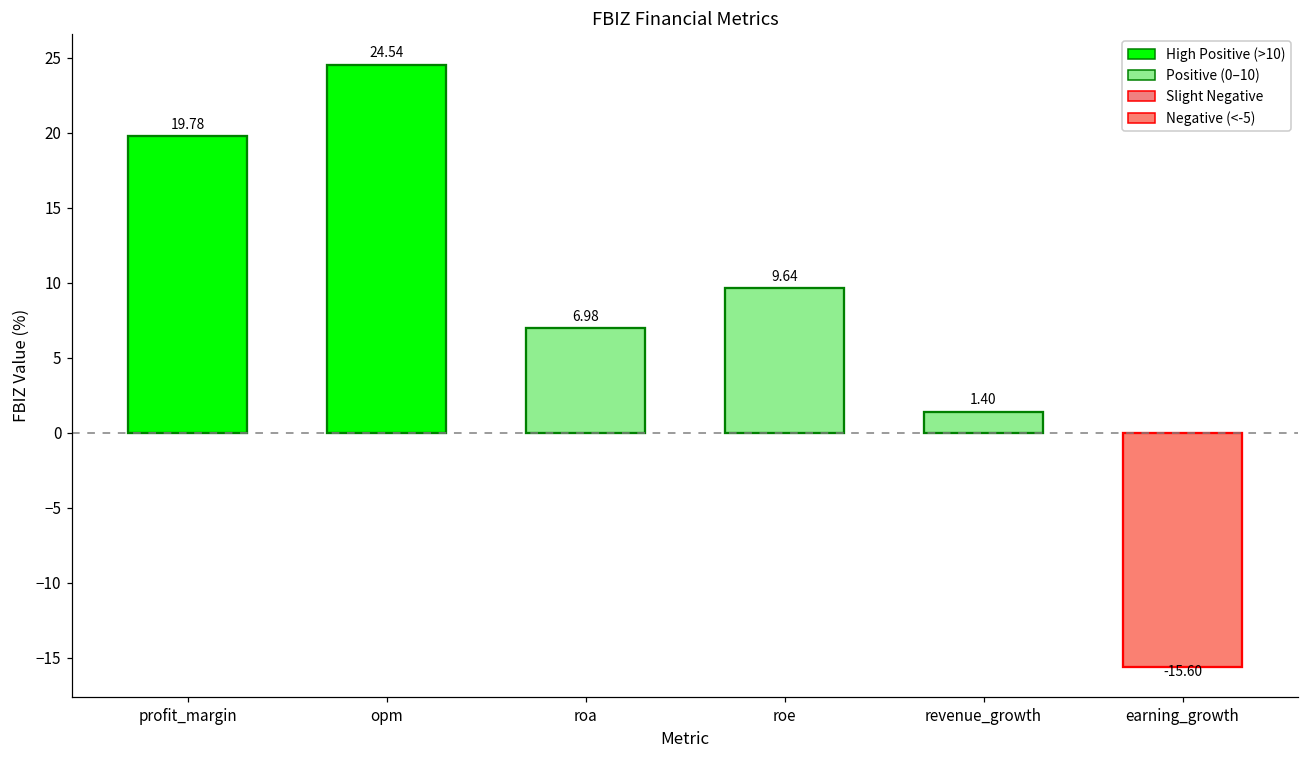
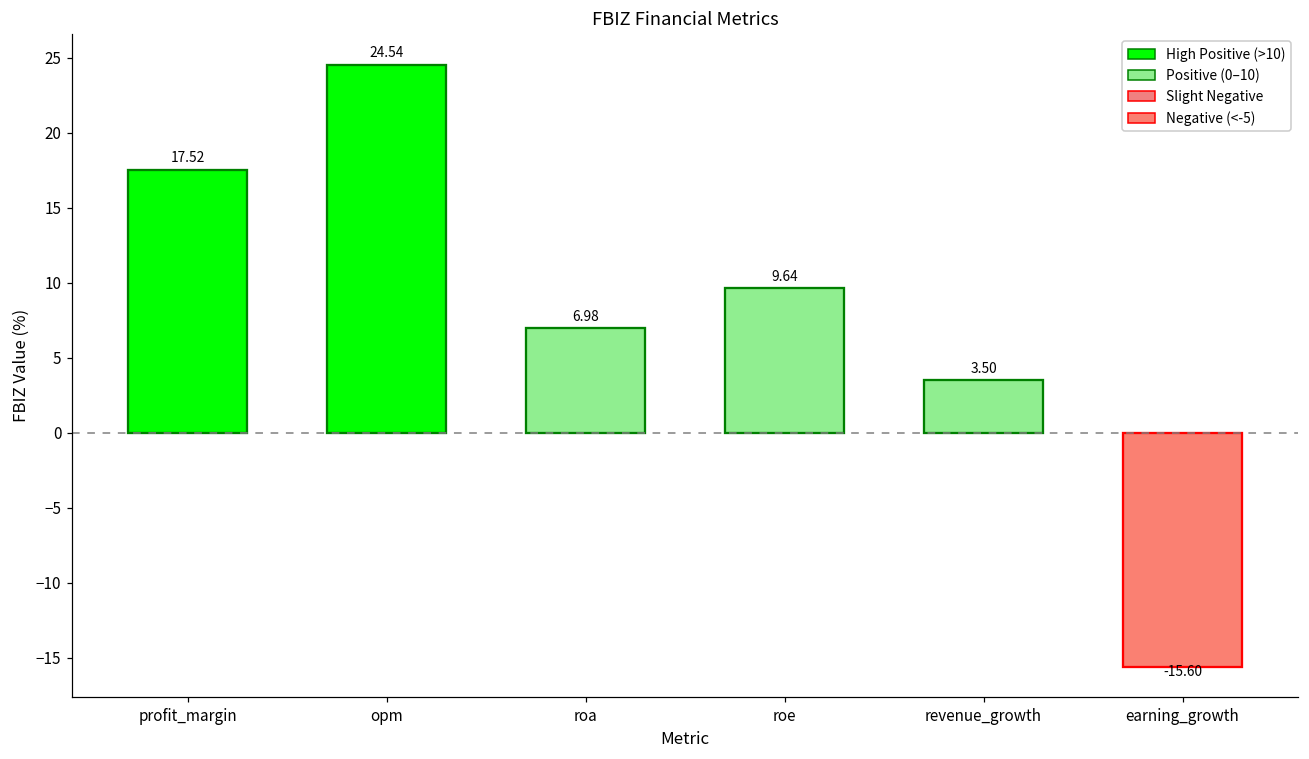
profit_margin: 19.78 -> 17.52
revenue_growth: 1.40 -> 3.50
